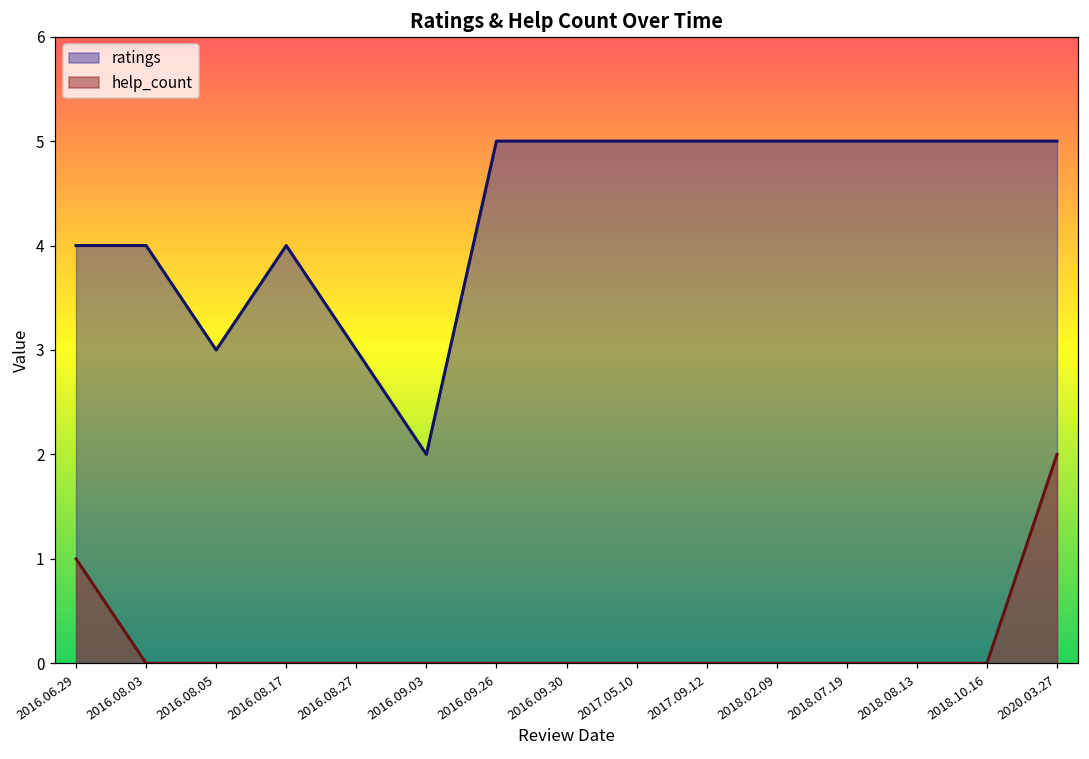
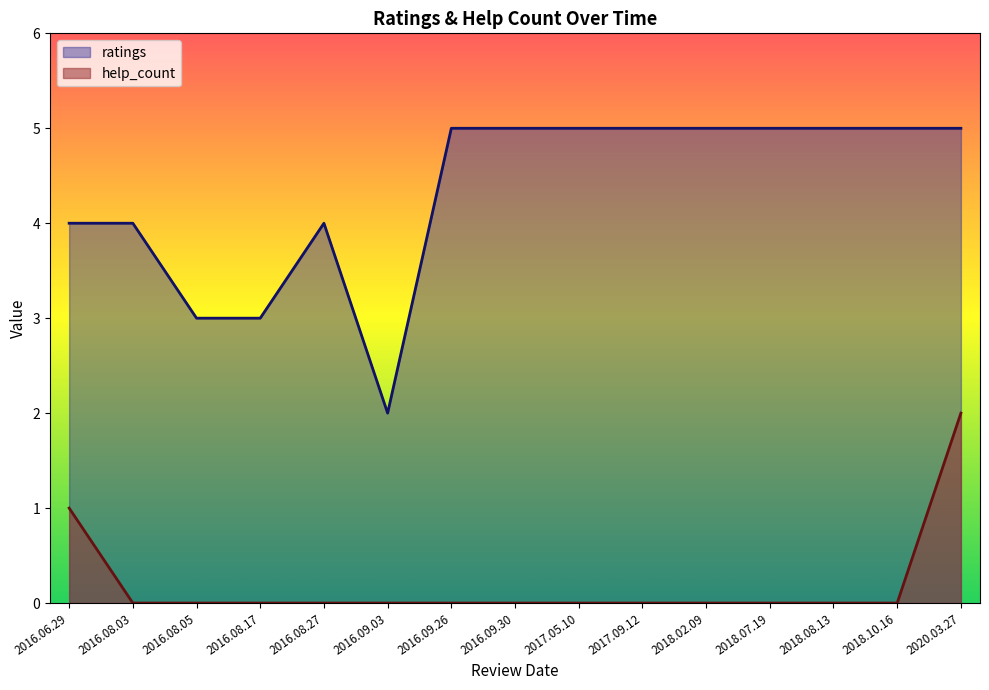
ratings, 2016.08.17: 4 -> 3
ratings, 2016.08.27: 3 -> 4
